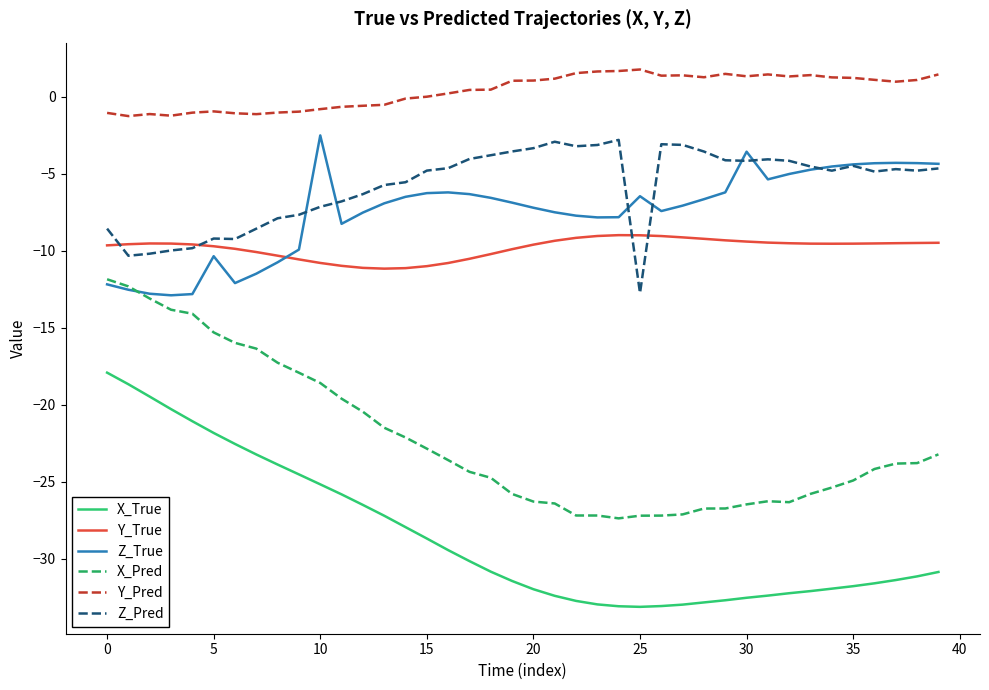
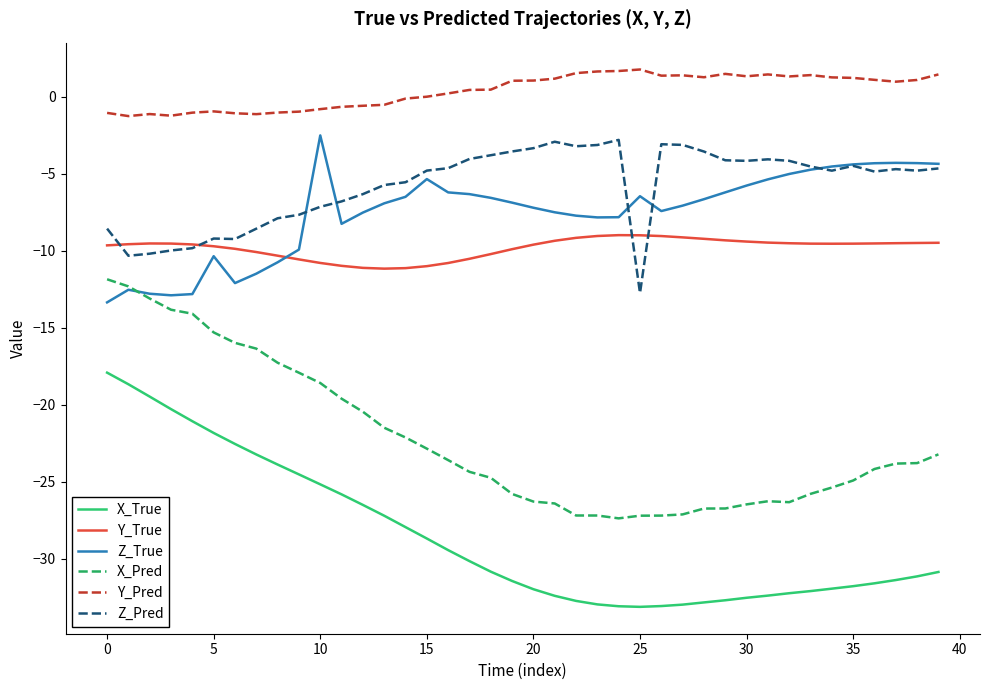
Z_True, 0: -12.2 -> -13.4
Z_True, 15: -6.3 -> -5.3
Z_True, 30: -3.6 -> -5.8
